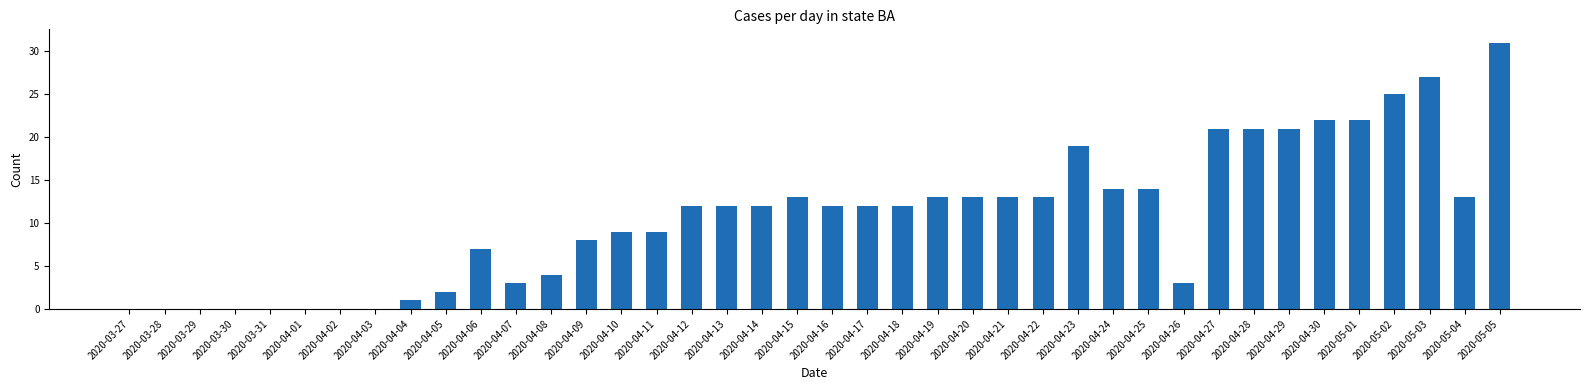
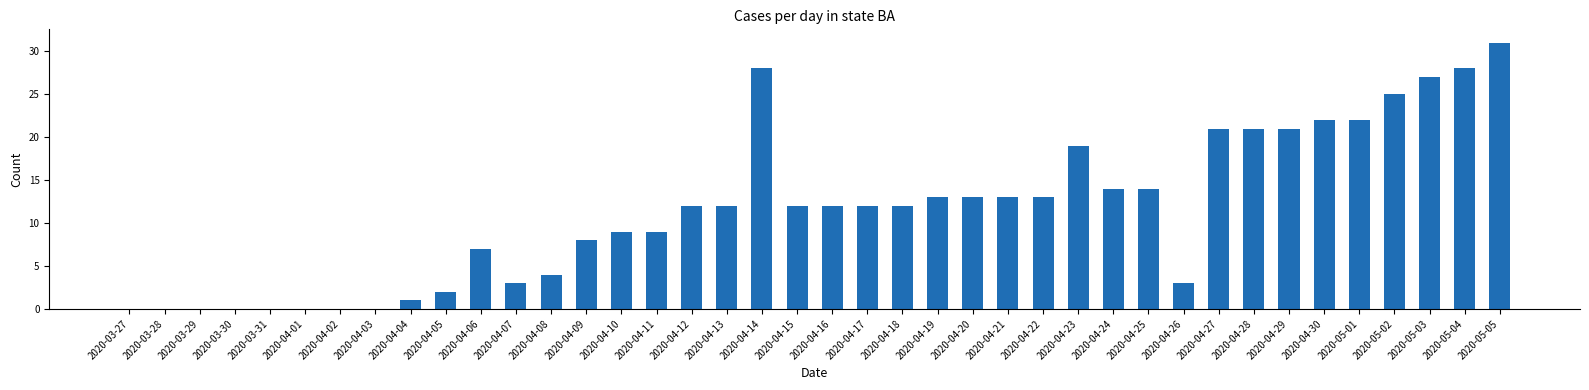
2020-04-14: 12 -> 28
2020-04-15: 13 -> 12
2020-05-04: 13 -> 28
